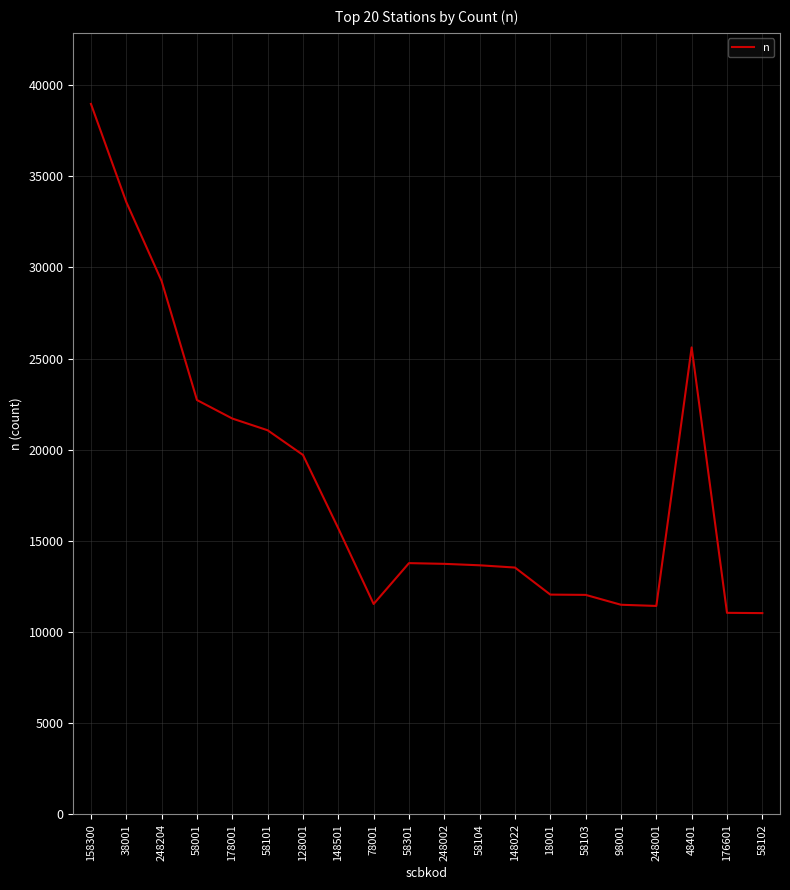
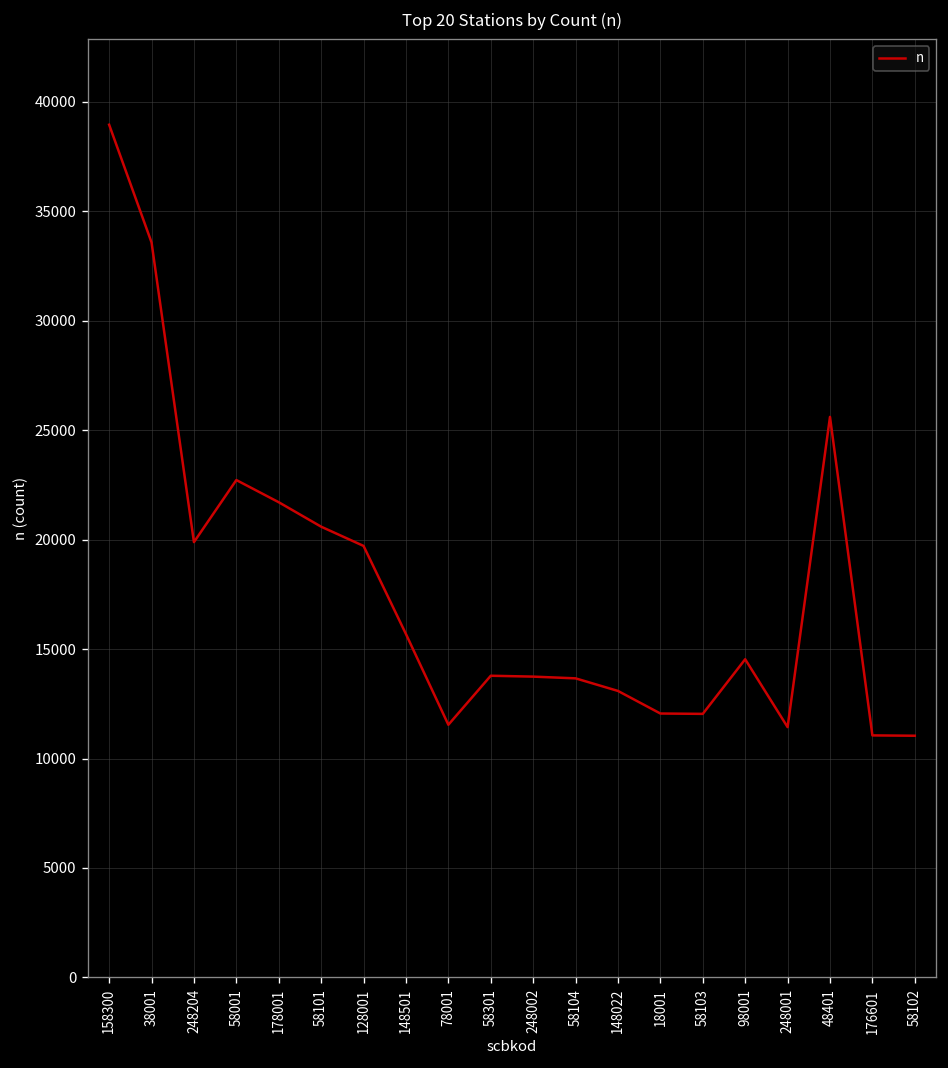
248204: 29200 -> 19900
58101: 21100 -> 20600
148022: 13500 -> 13100
98001: 11500 -> 14500
